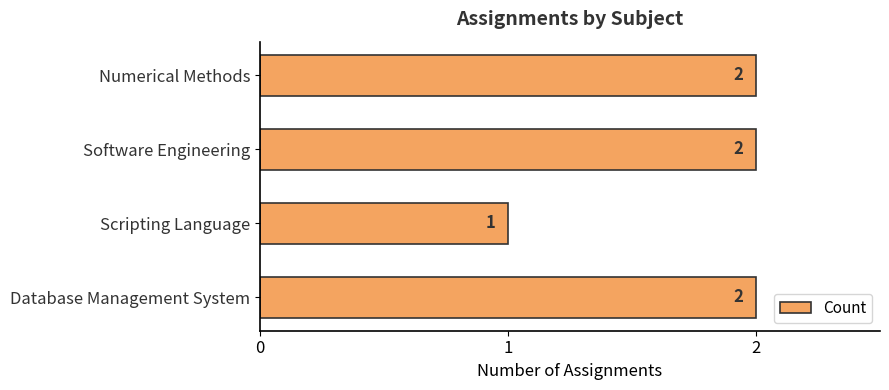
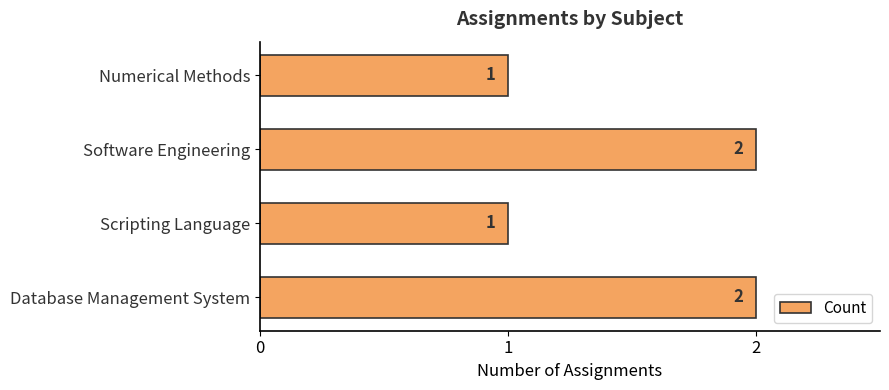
Numerical Methods: 2 -> 1
